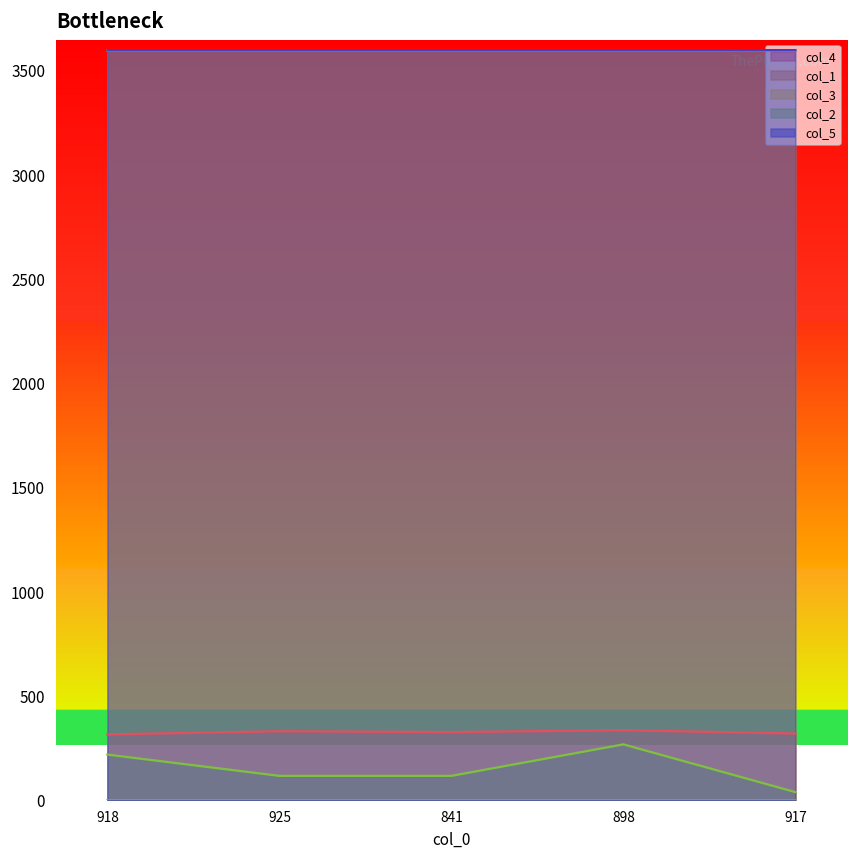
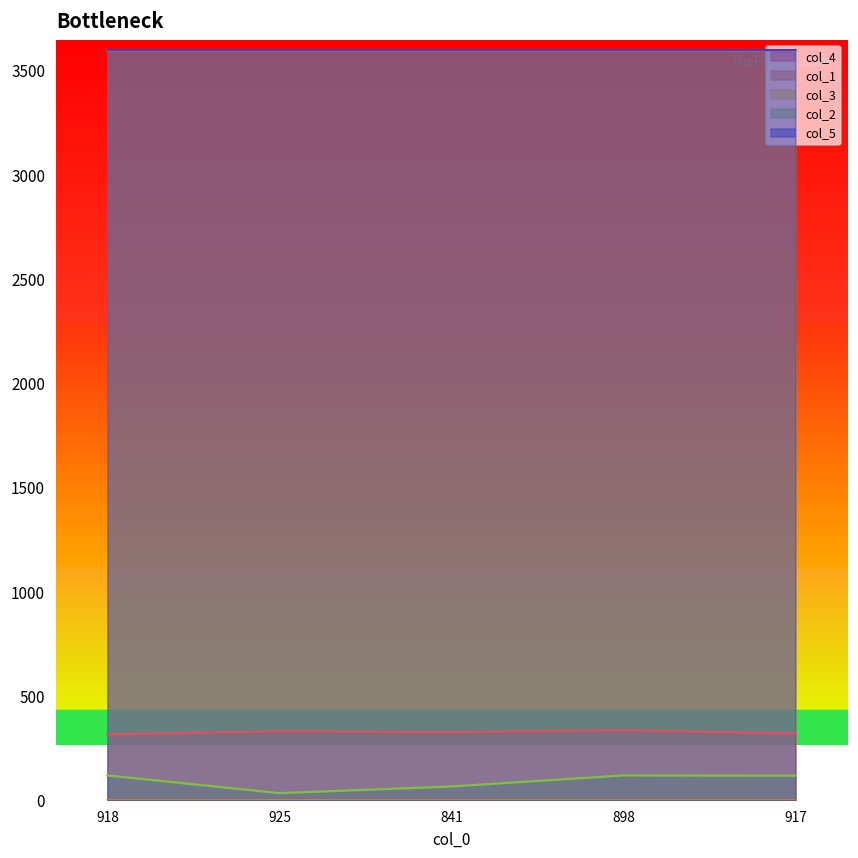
col_2, 918: 220 -> 120
col_2, 925: 120 -> 40
col_2, 841: 120 -> 70
col_2, 898: 270 -> 120
col_2, 917: 40 -> 120
